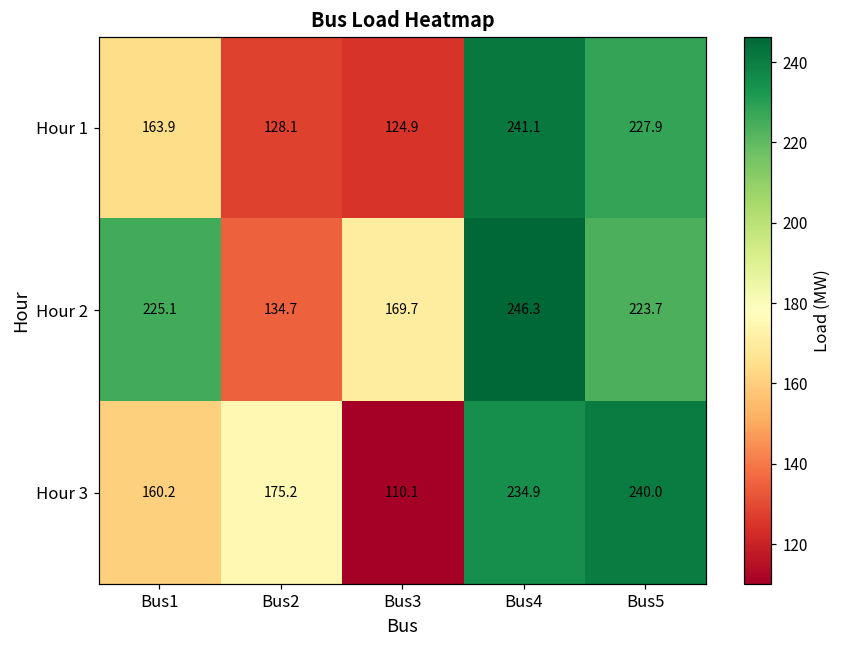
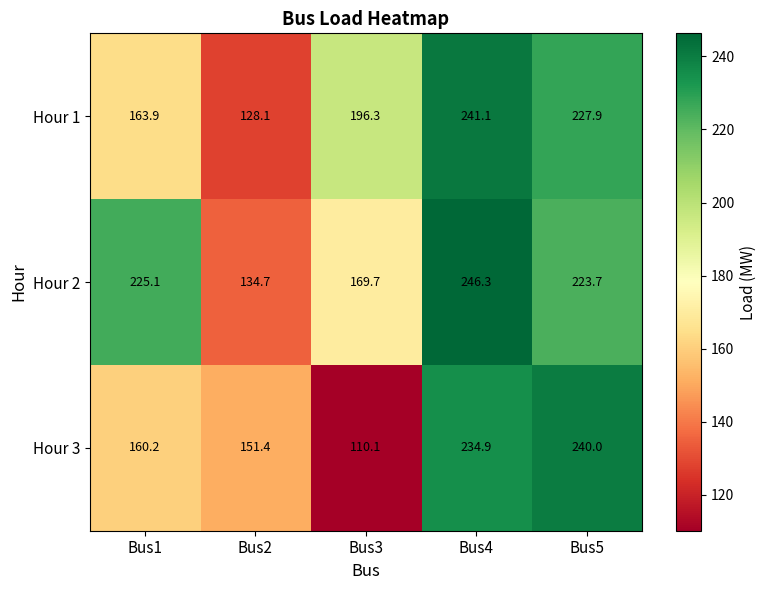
Hour 1, Bus3: 124.9 -> 196.3
Hour 3, Bus2: 175.2 -> 151.4
